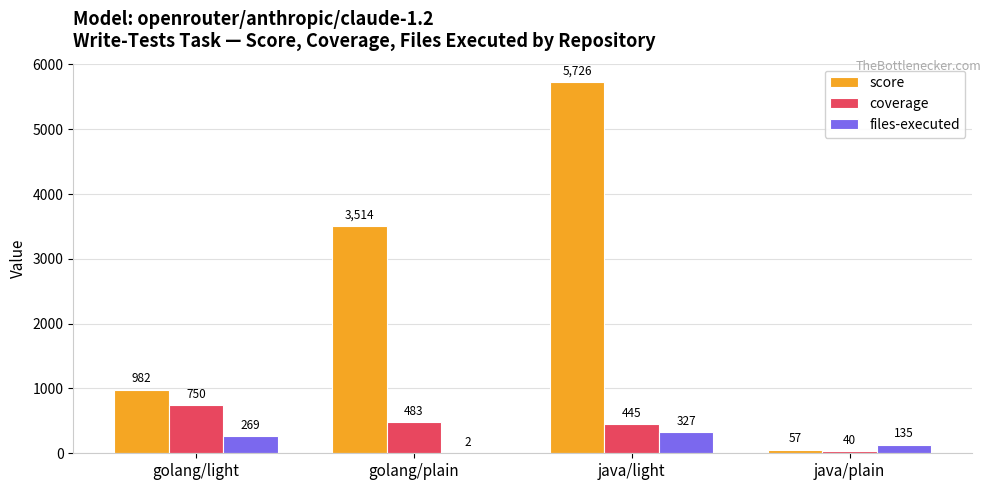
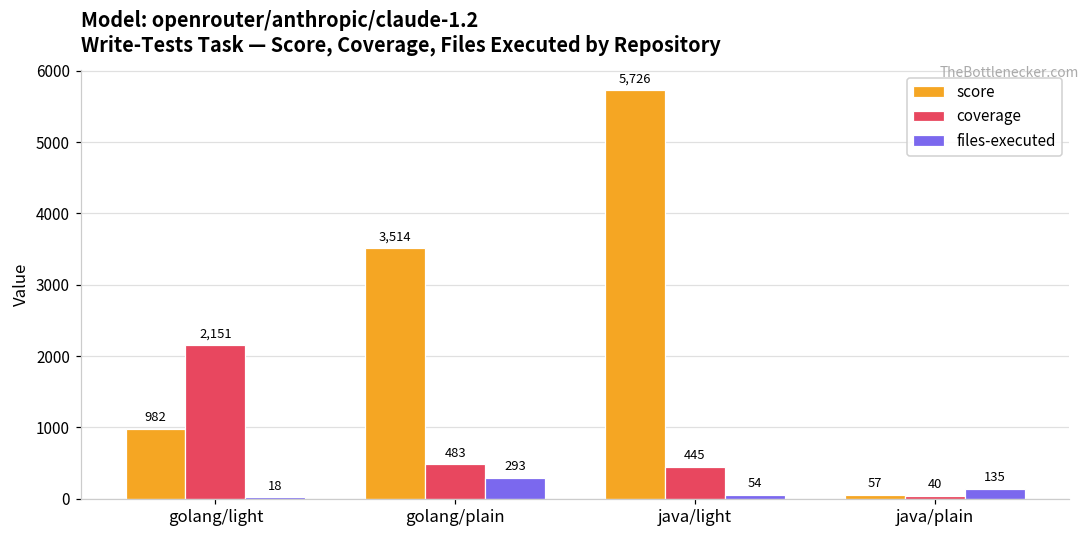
coverage, golang/light: 750 -> 2,151
files-executed, golang/light: 269 -> 18
files-executed, golang/plain: 2 -> 293
files-executed, java/light: 327 -> 54
